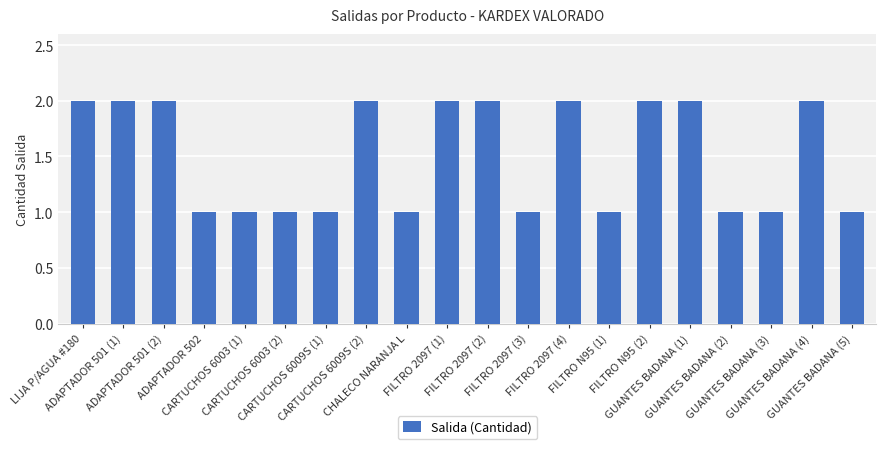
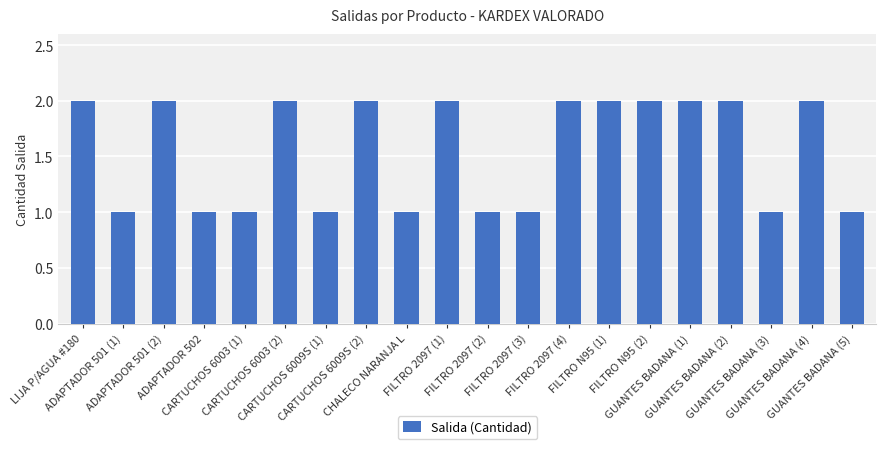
ADAPTADOR 501 (1): 2 -> 1
CARTUCHOS 6003 (2): 1 -> 2
FILTRO 2097 (2): 2 -> 1
FILTRO N95 (1): 1 -> 2
GUANTES BADANA (2): 1 -> 2
